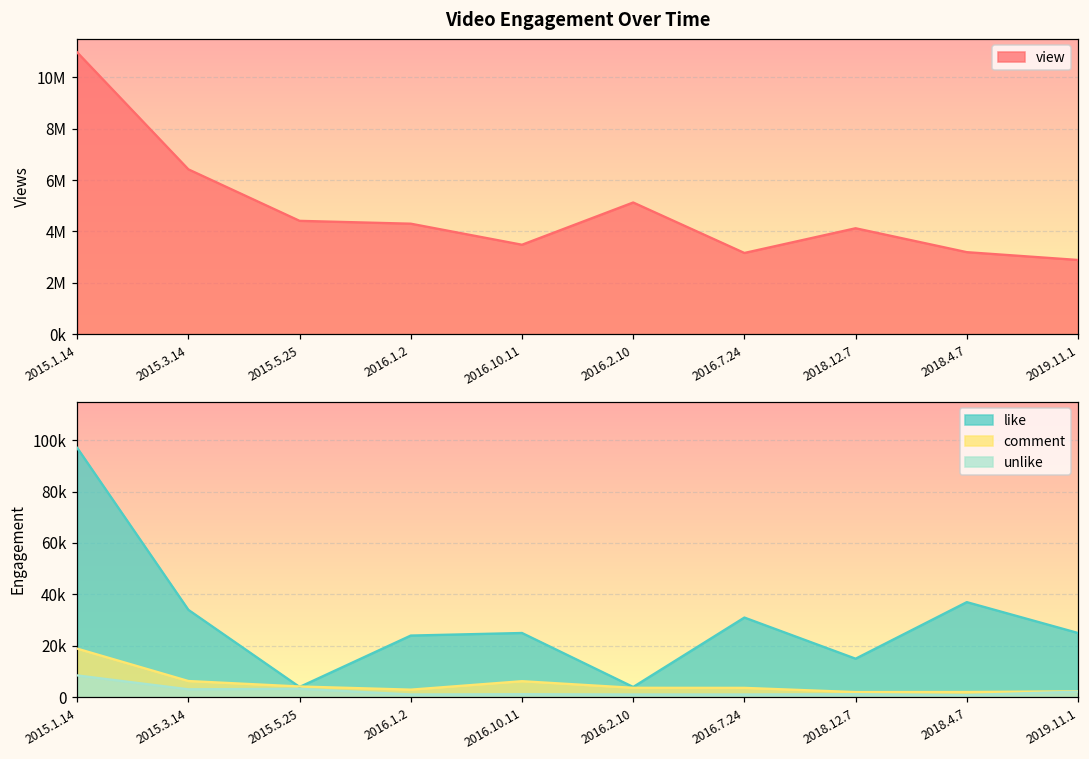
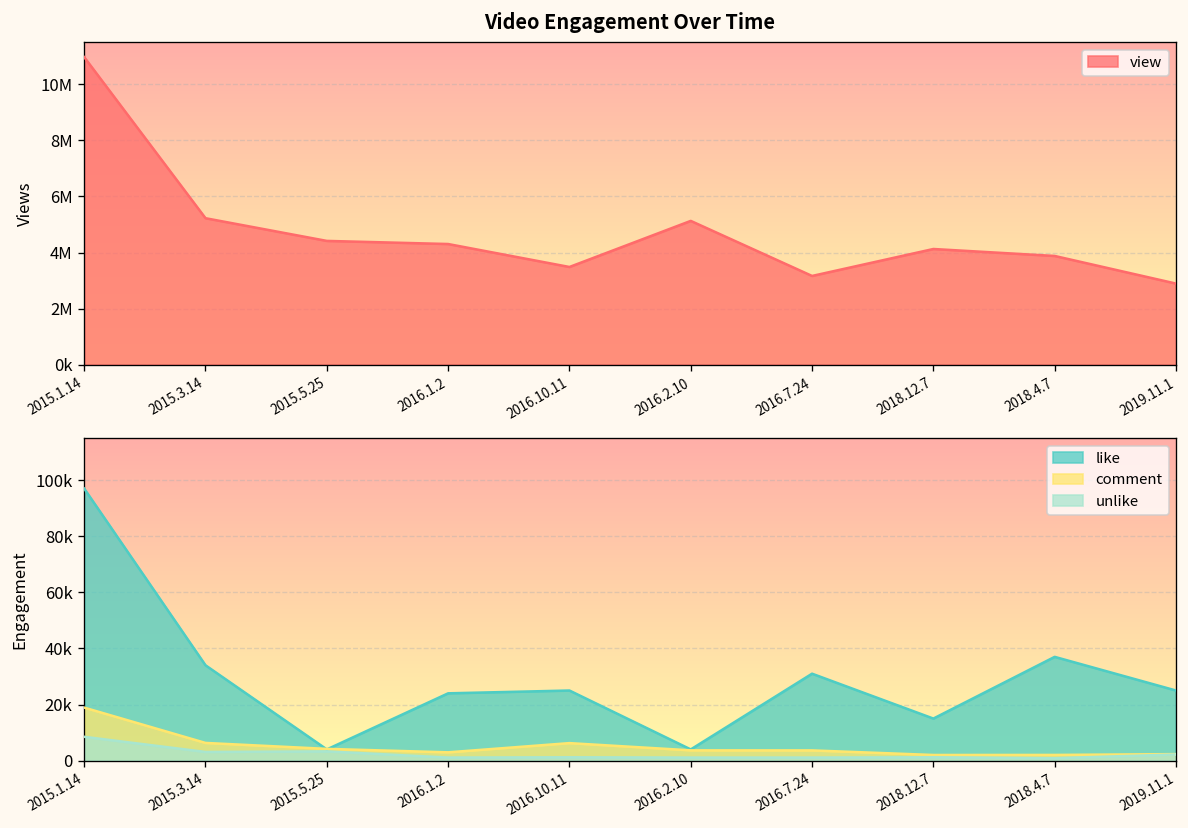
Video Engagement Over Time, 2015.3.14: 6400000 -> 5200000
Video Engagement Over Time, 2018.4.7: 3200000 -> 3900000
